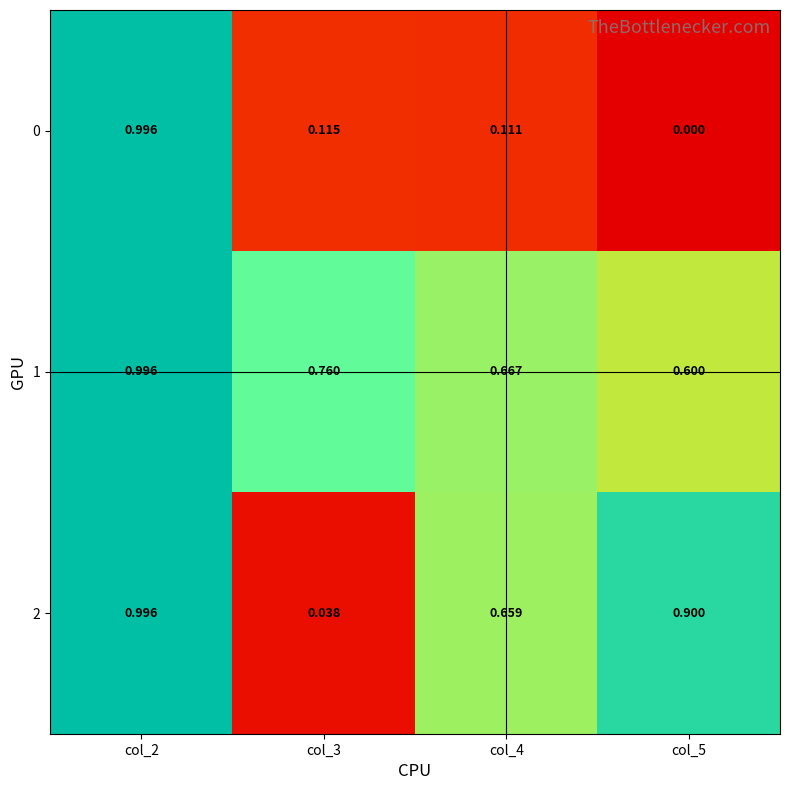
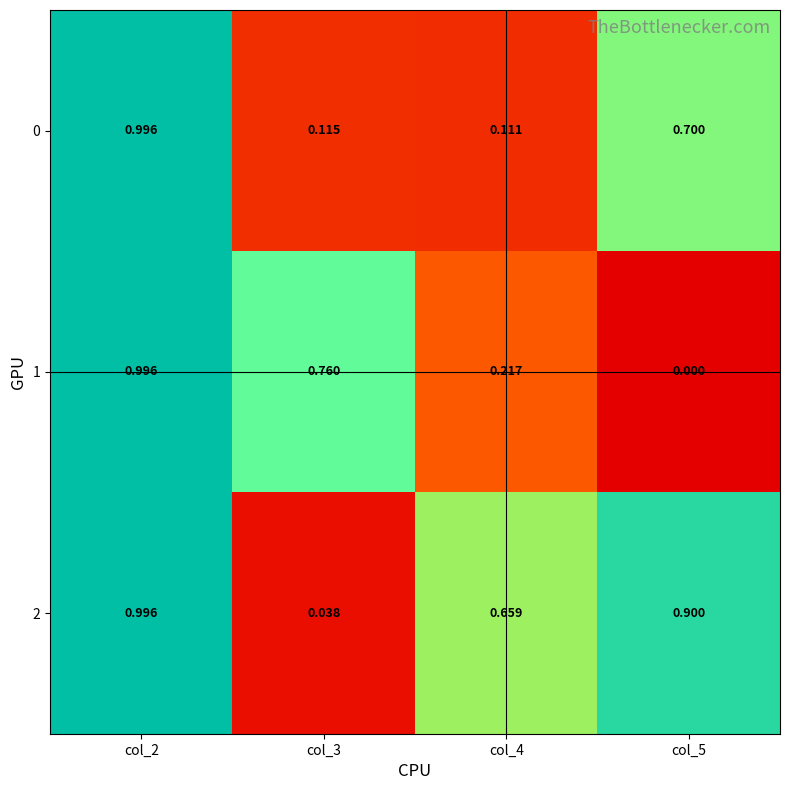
0, col_5: 0.000 -> 0.700
1, col_4: 0.667 -> 0.217
1, col_5: 0.600 -> 0.000
